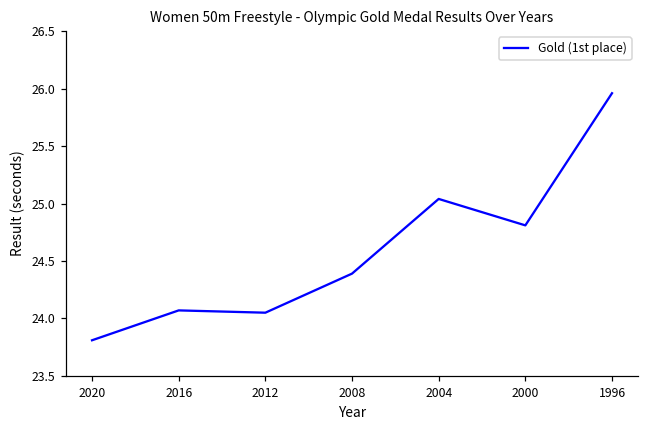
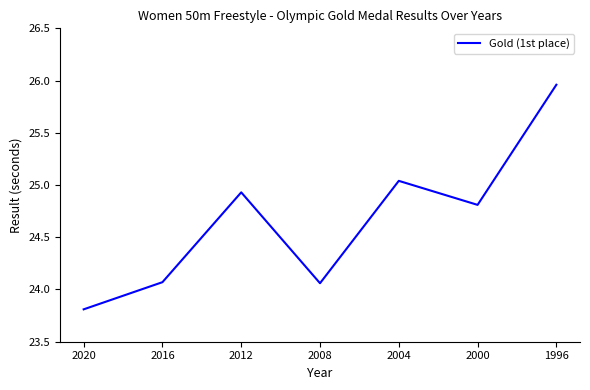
2012: 24.05 -> 24.93
2008: 24.39 -> 24.06
